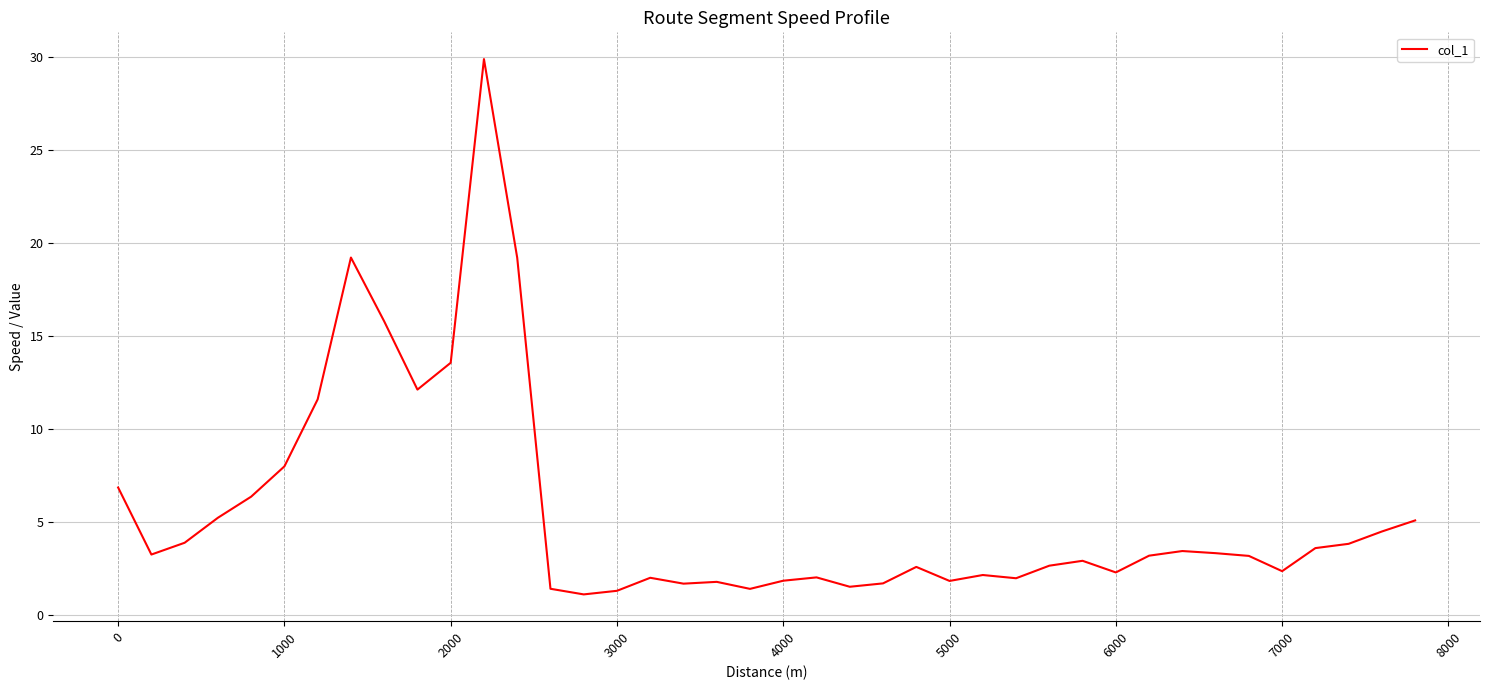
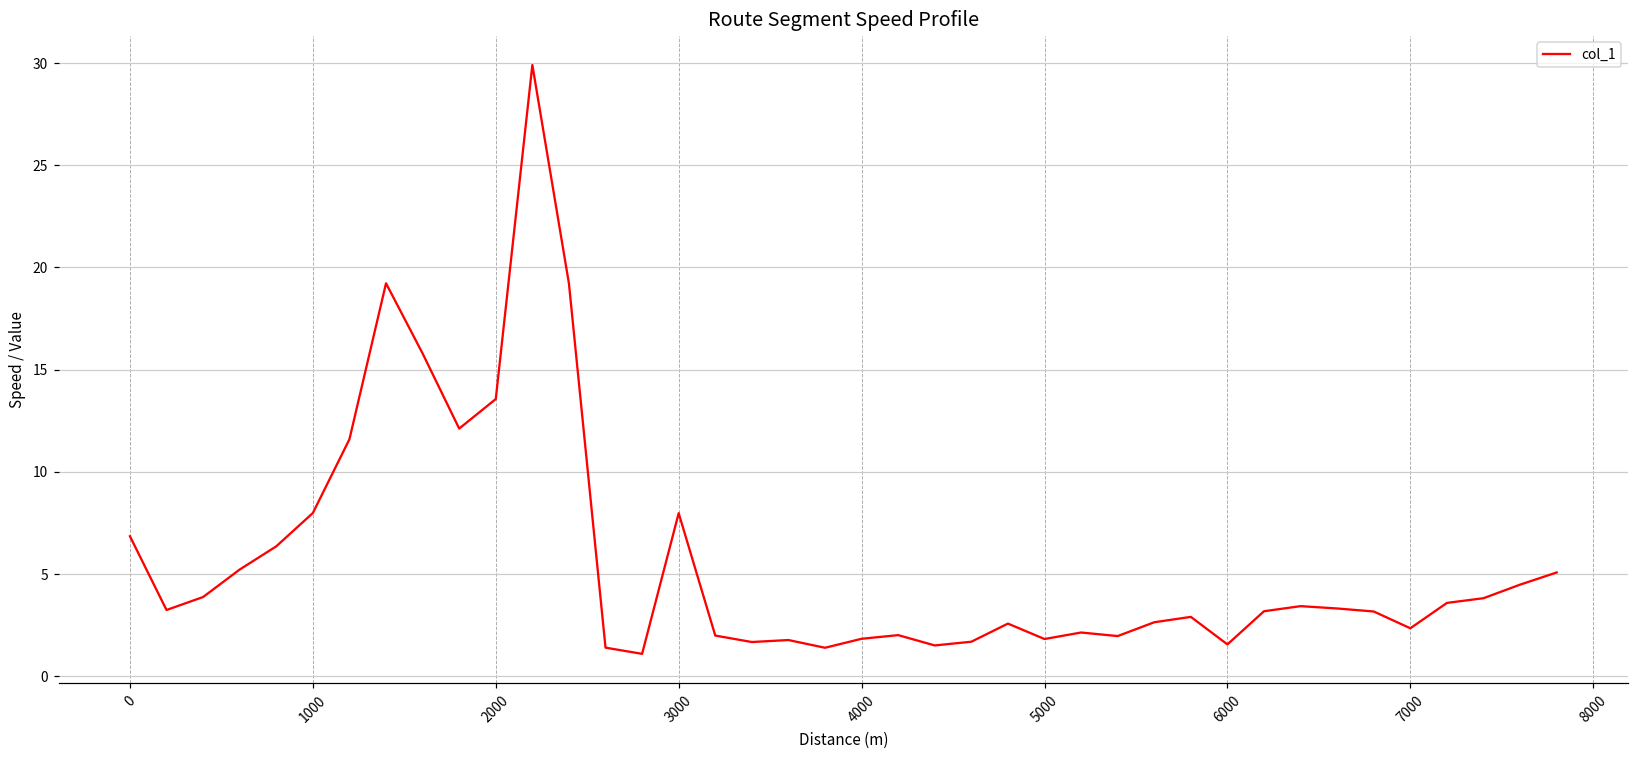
3000: 1.3 -> 8.0
6000: 2.3 -> 1.6
